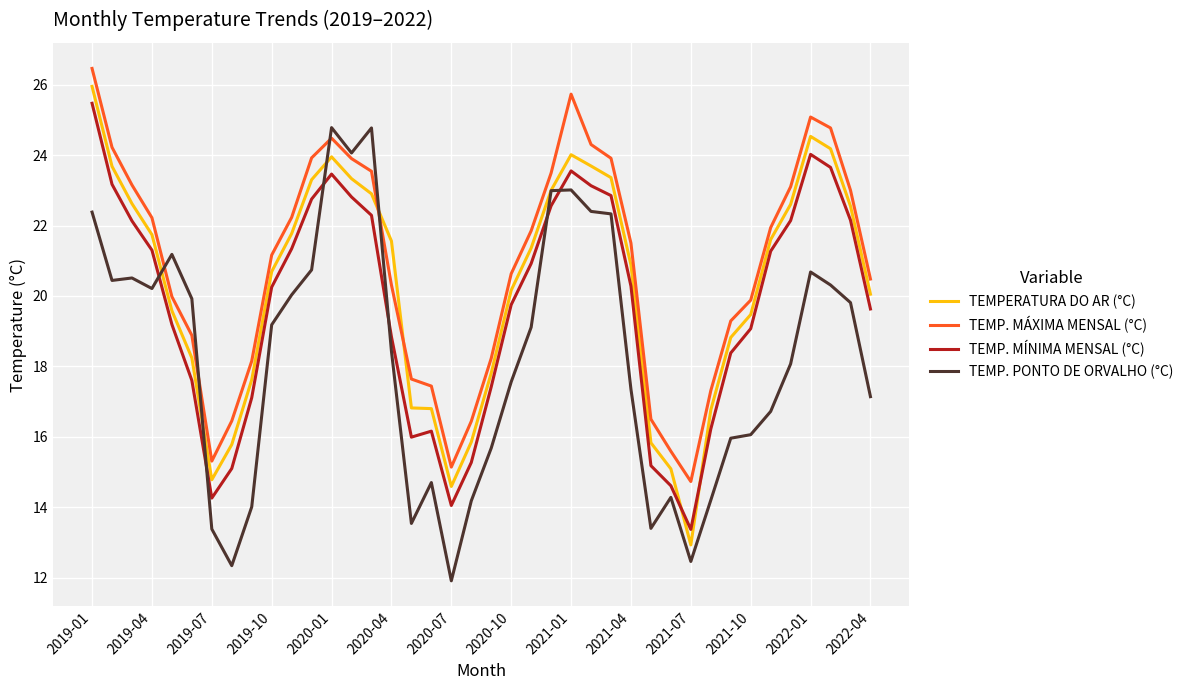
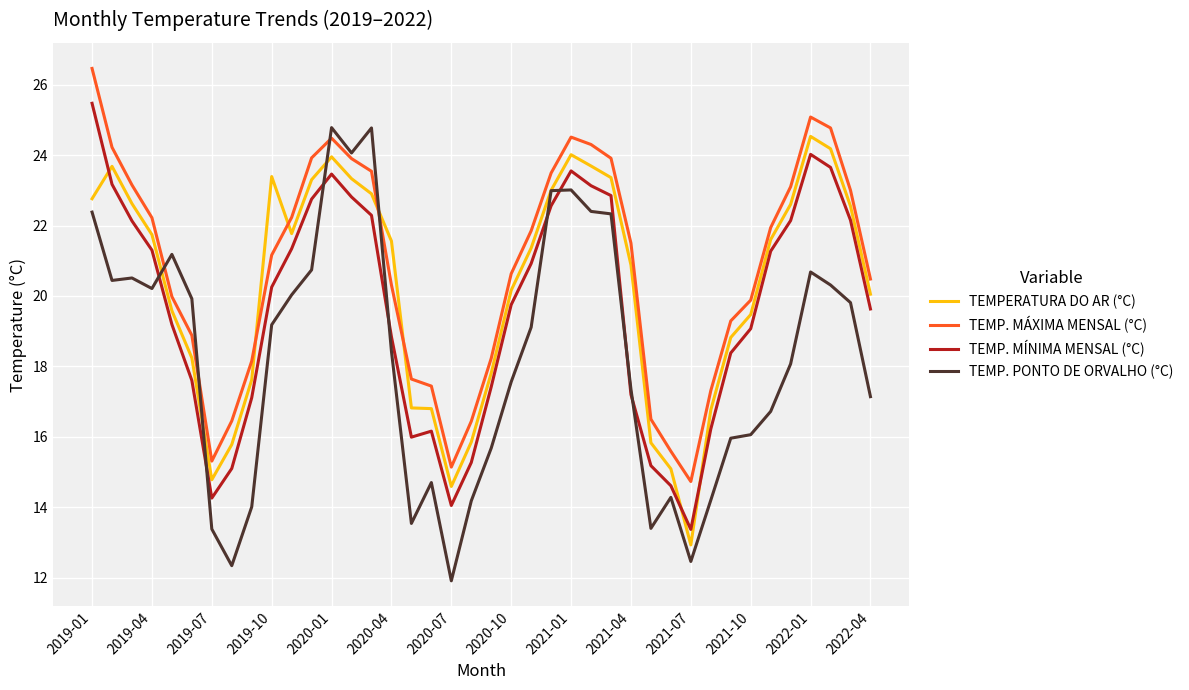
TEMPERATURA DO AR (°C), 2019-01: 26.0 -> 22.8
TEMPERATURA DO AR (°C), 2019-10: 20.7 -> 23.4
TEMP. MÁXIMA MENSAL (°C), 2021-01: 25.7 -> 24.5
TEMP. MÍNIMA MENSAL (°C), 2021-04: 20.3 -> 17.2
